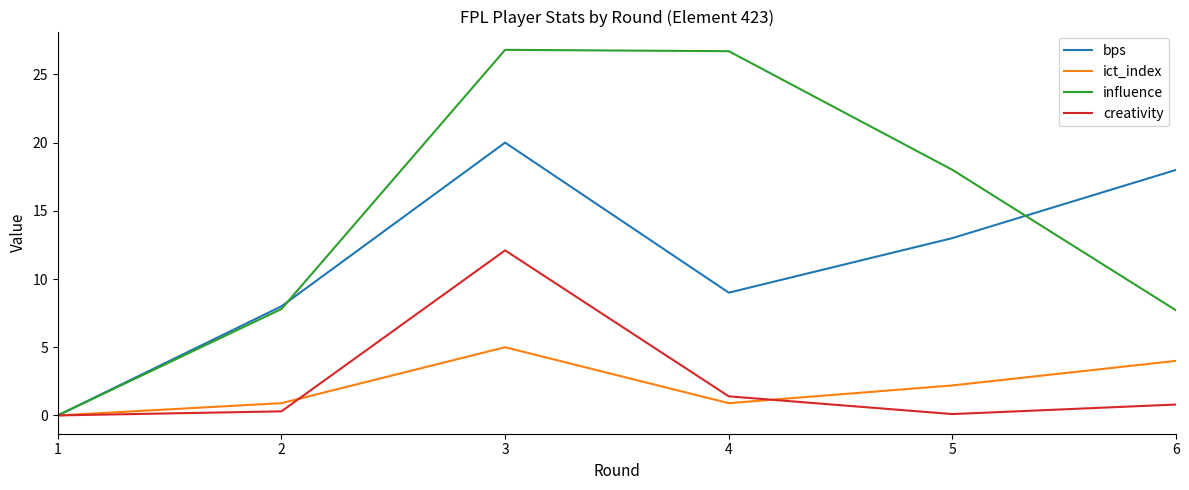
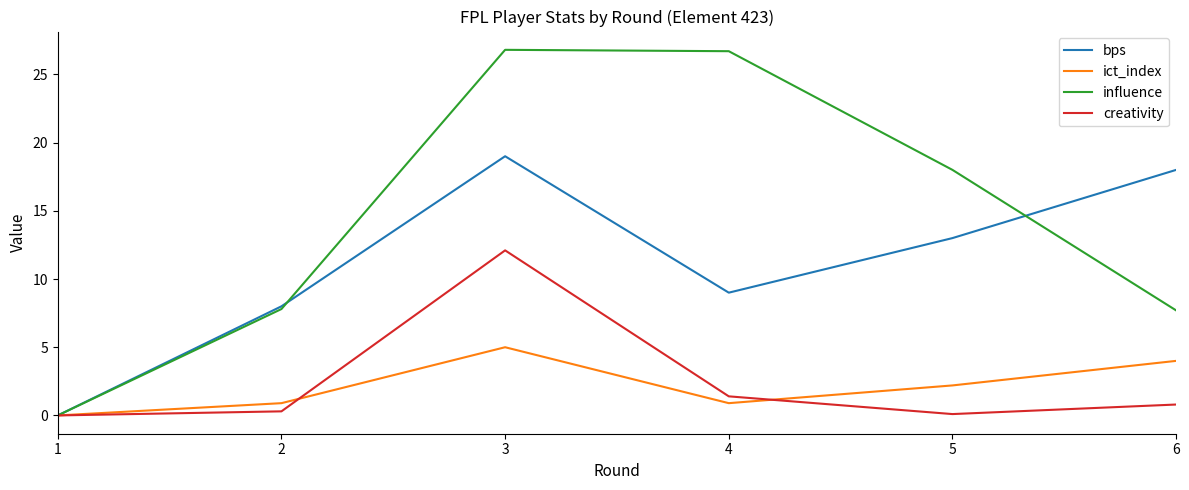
bps, 3: 20 -> 19
